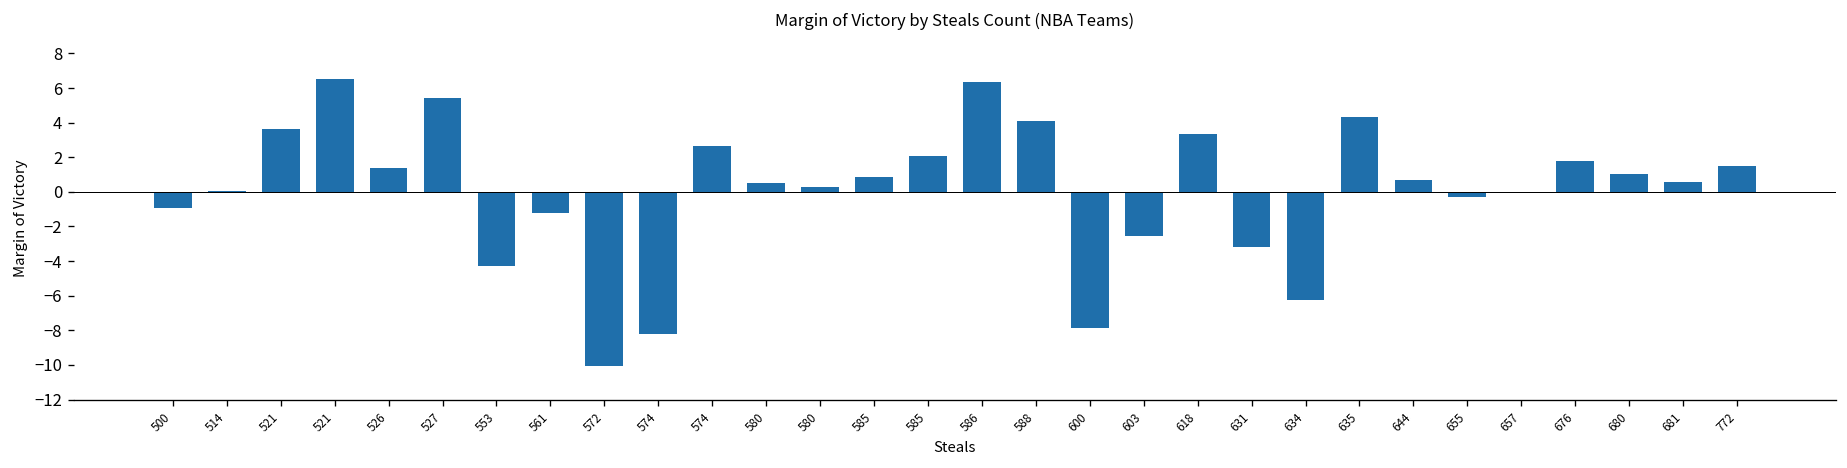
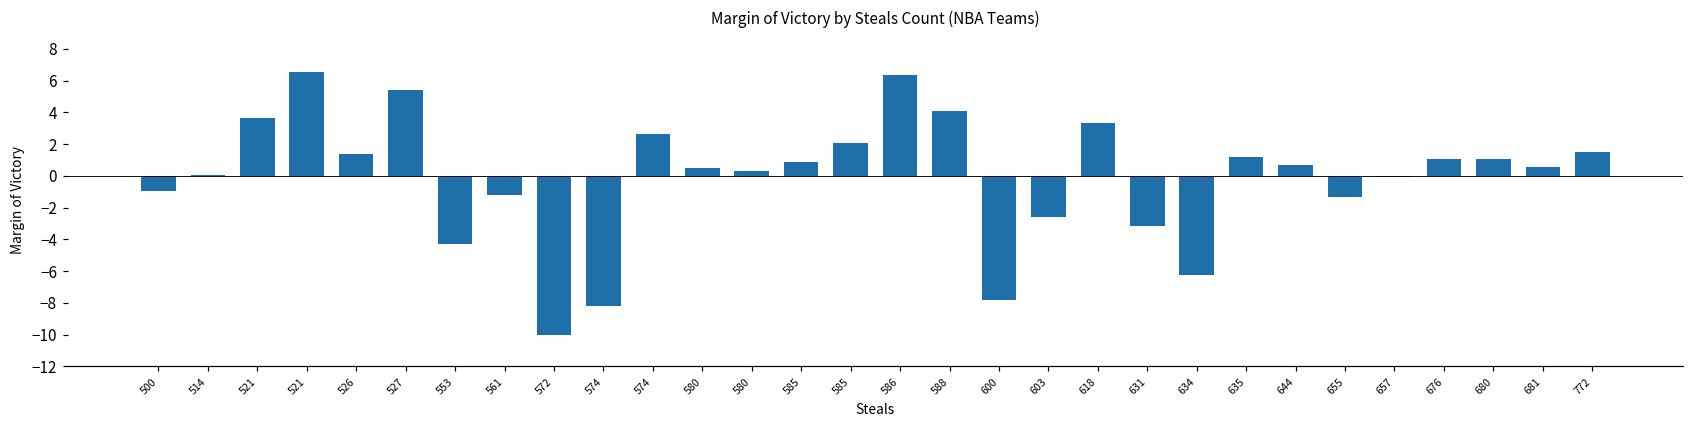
635: 4.3 -> 1.2
655: -0.3 -> -1.3
676: 1.8 -> 1.1
